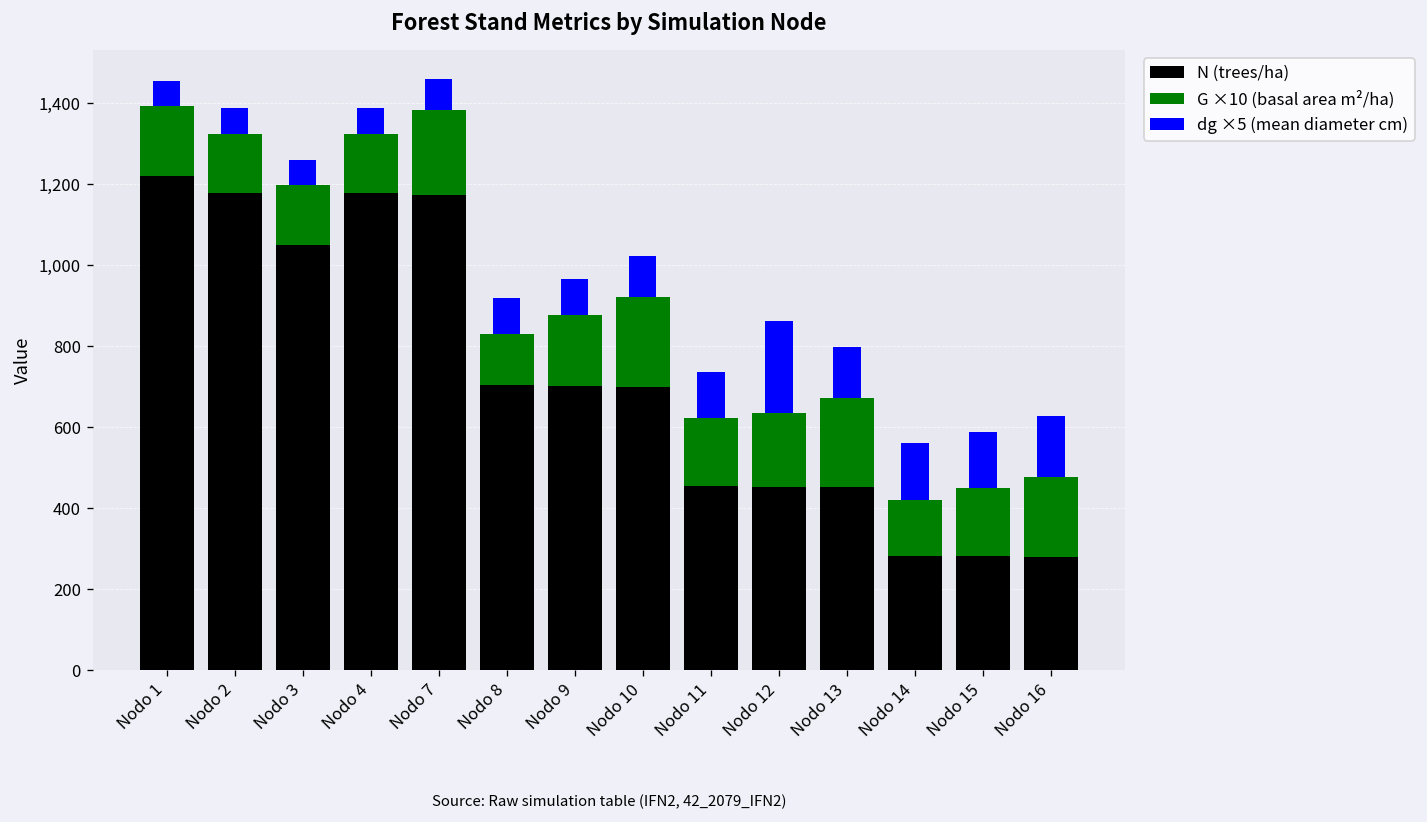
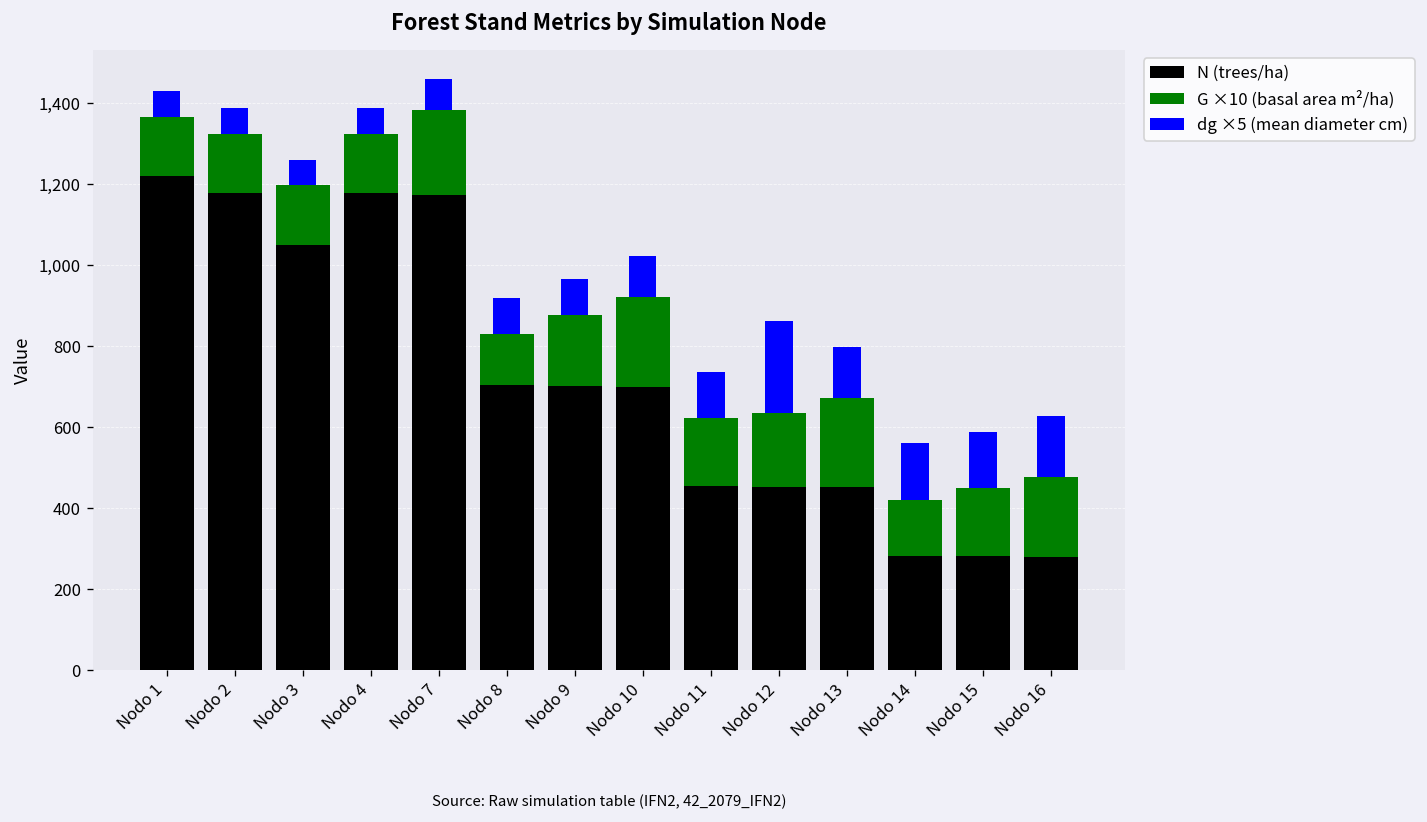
G ×10 (basal area m²/ha), Nodo 1: 170 -> 150
